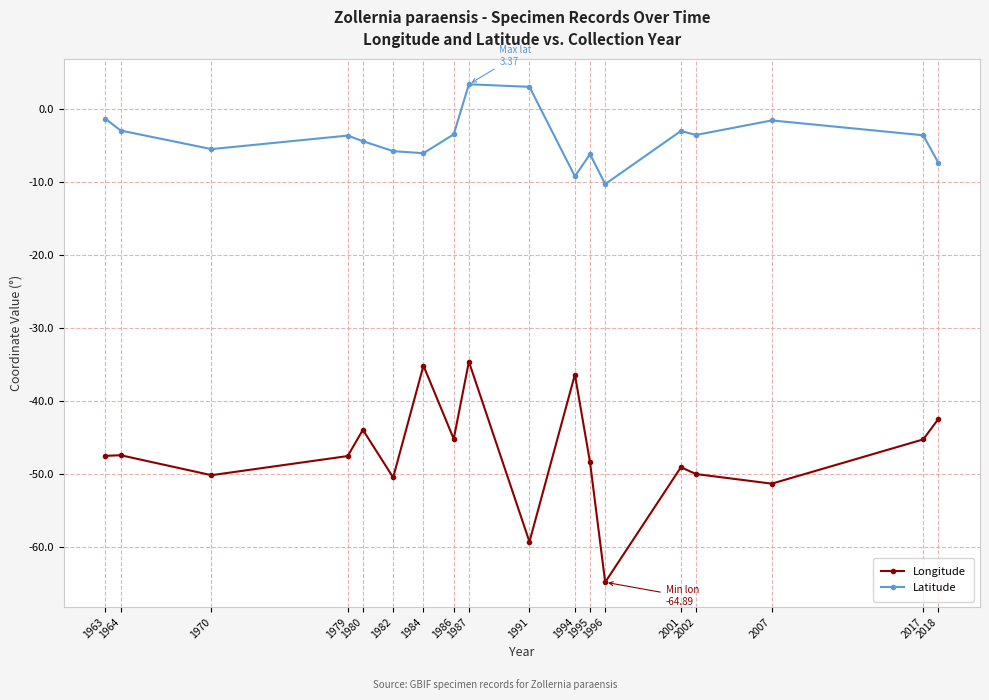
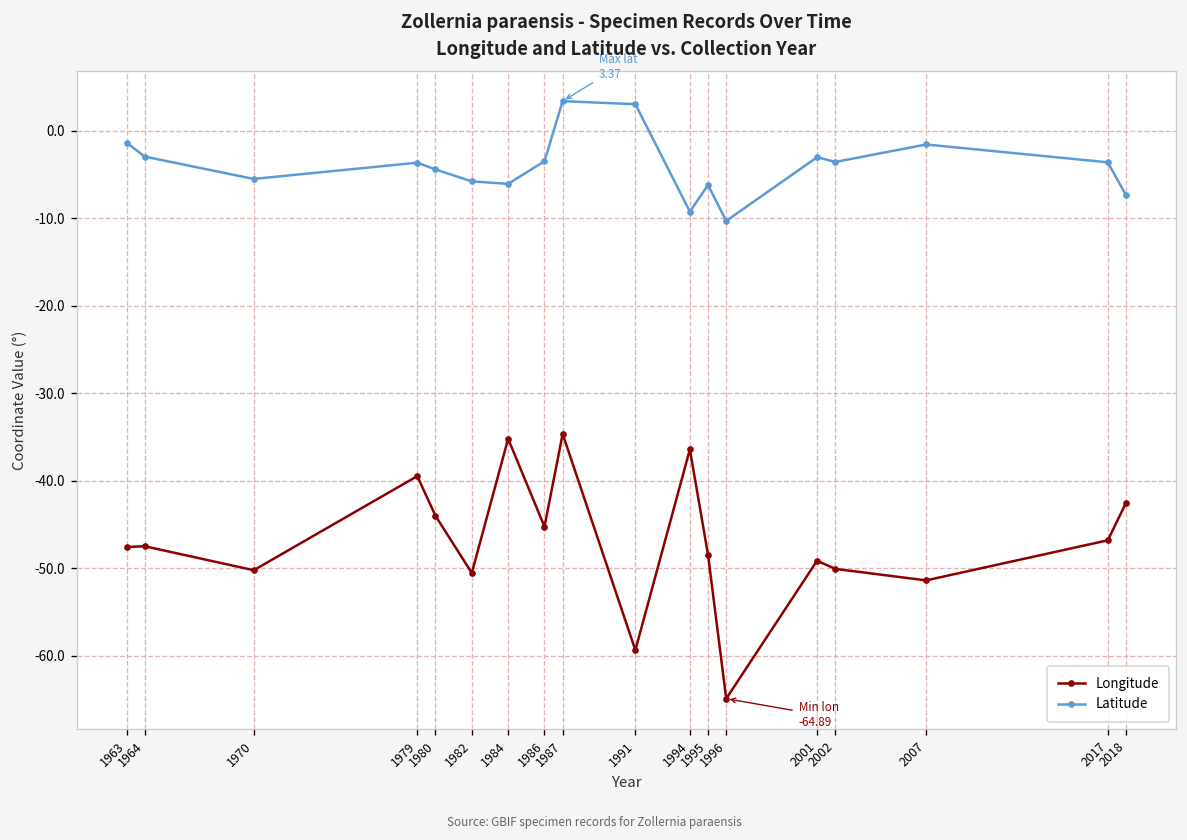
Longitude, 1979: -48 -> -39
Longitude, 2017: -45 -> -47
